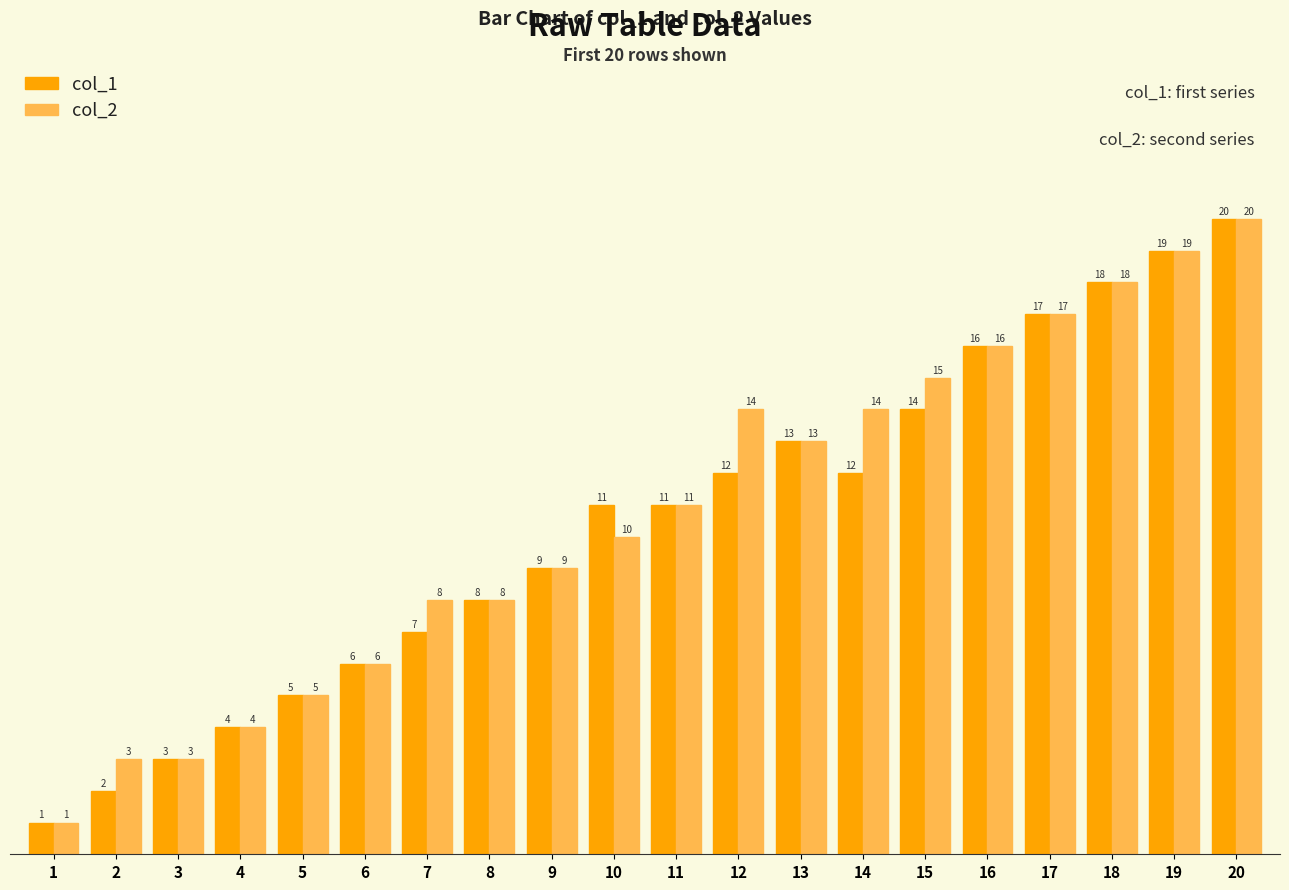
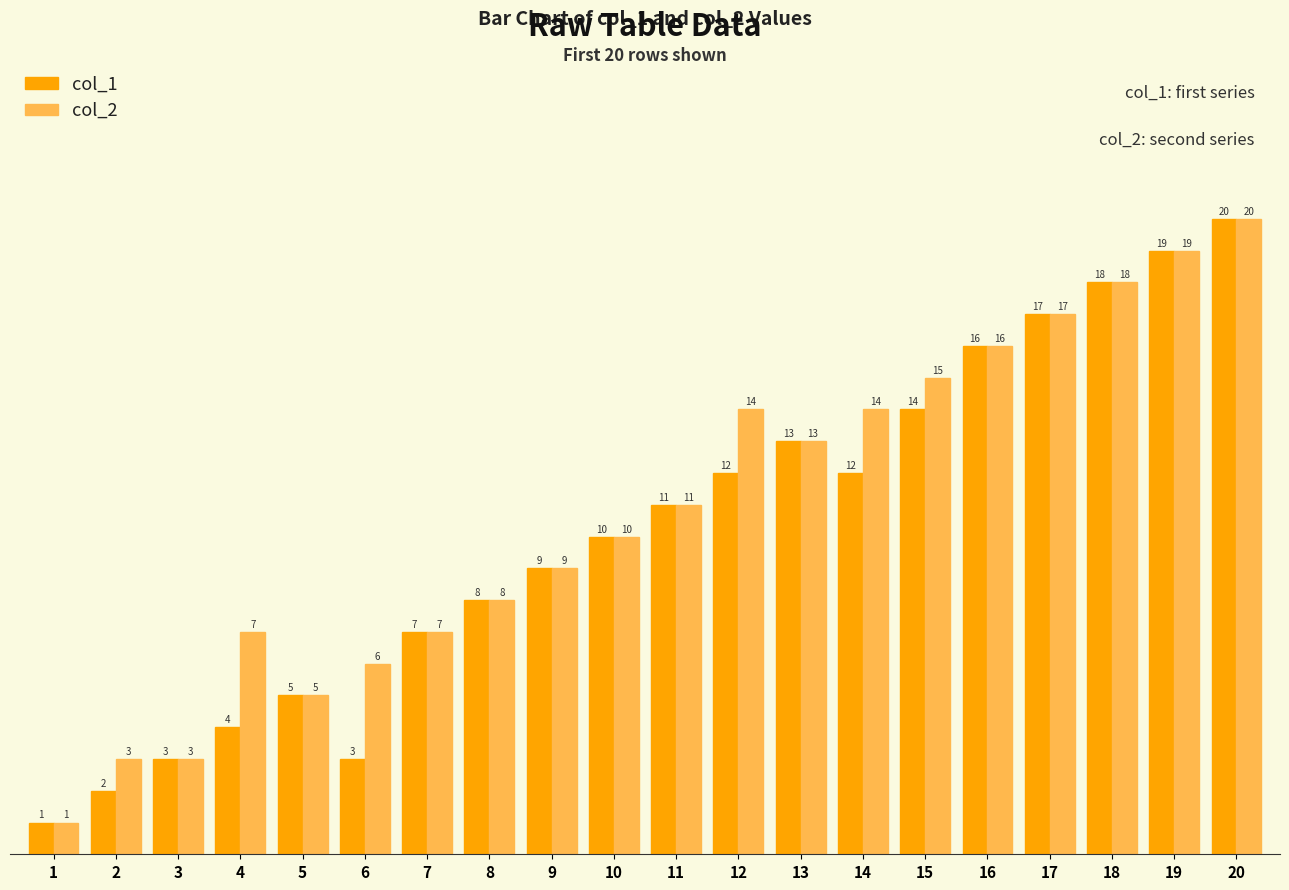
col_2, 4: 4 -> 7
col_1, 6: 6 -> 3
col_2, 7: 8 -> 7
col_1, 10: 11 -> 10
